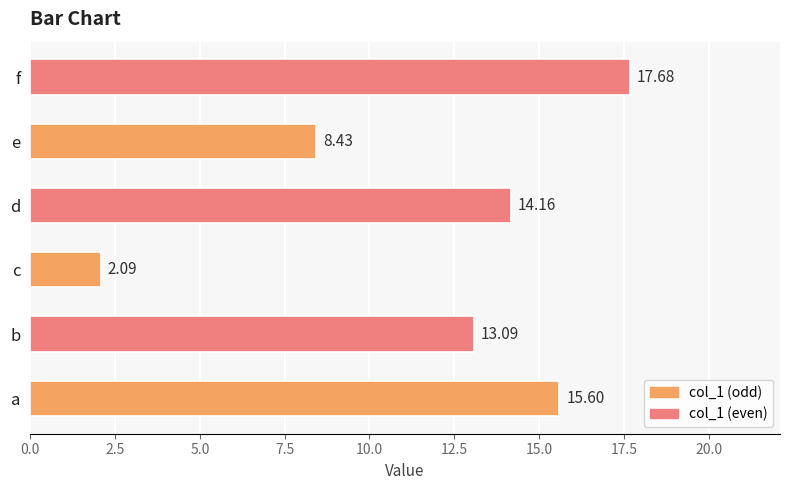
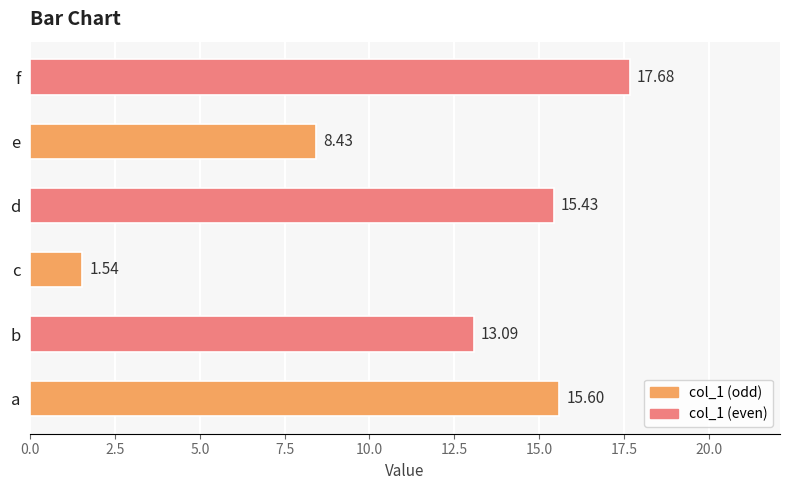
d: 14.16 -> 15.43
c: 2.09 -> 1.54
